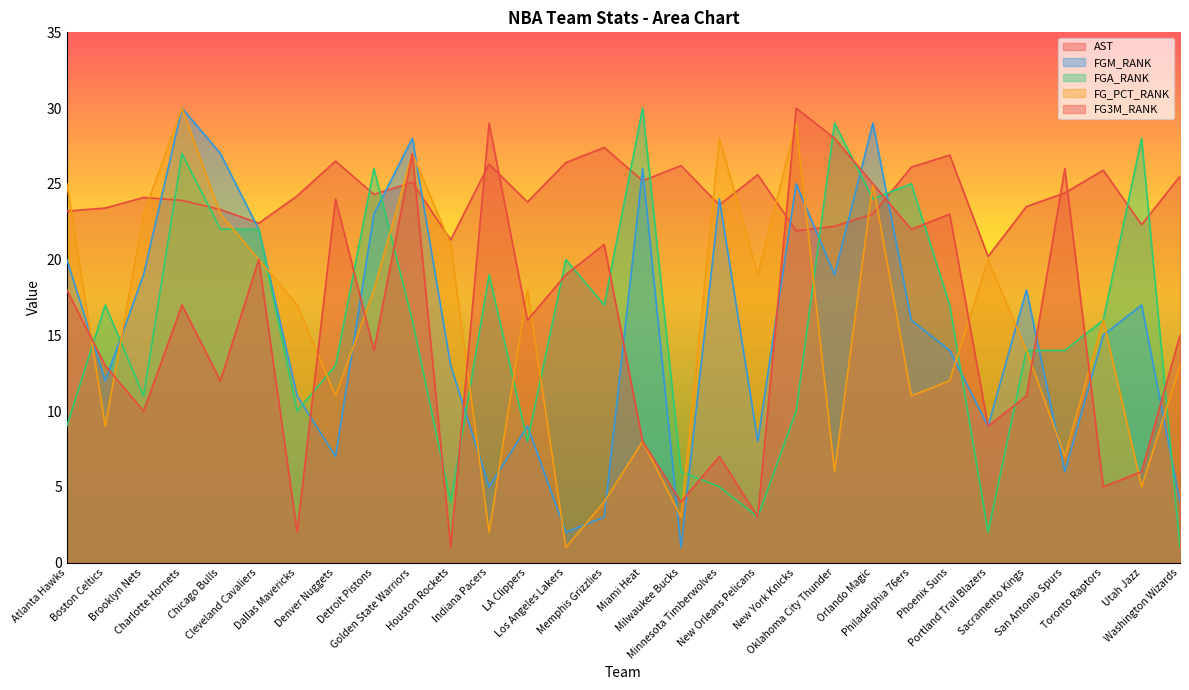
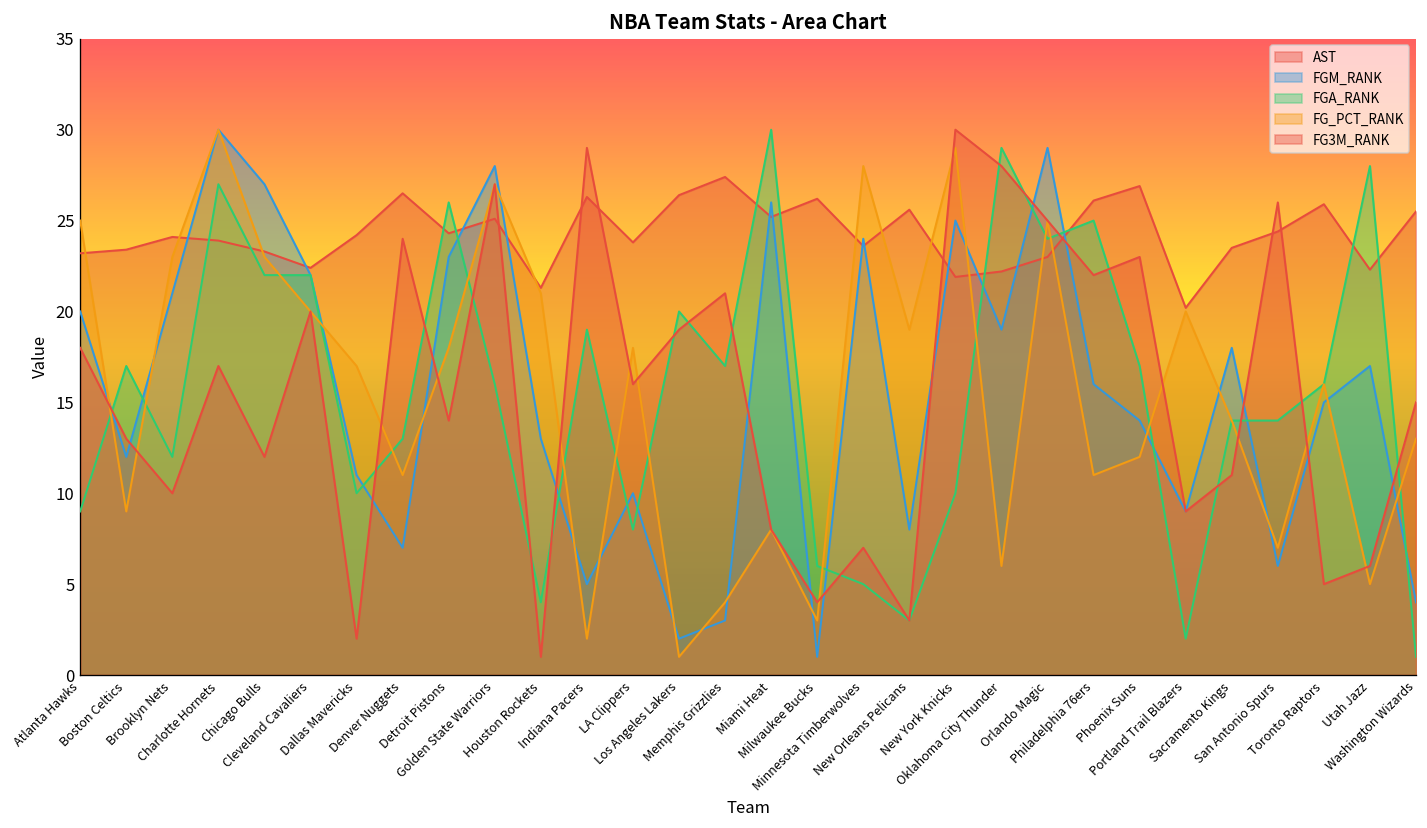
FGM_RANK, Brooklyn Nets: 19 -> 21
FGA_RANK, Brooklyn Nets: 11 -> 12
FGM_RANK, LA Clippers: 9 -> 10
